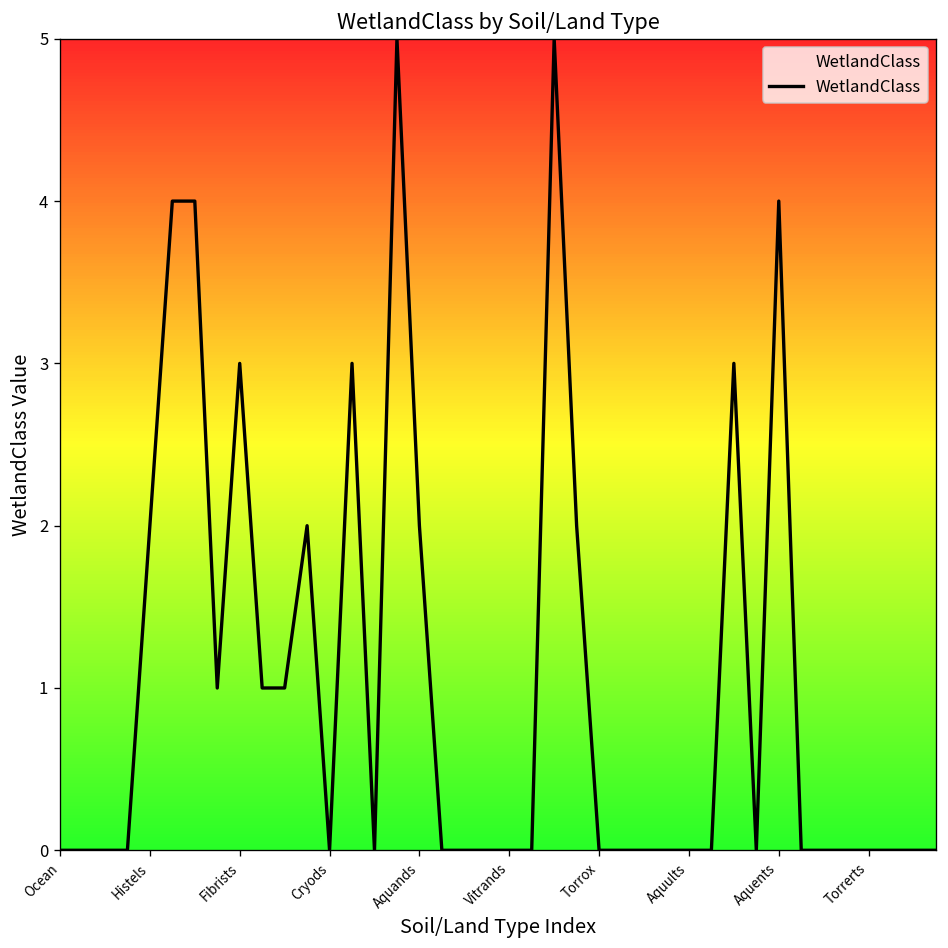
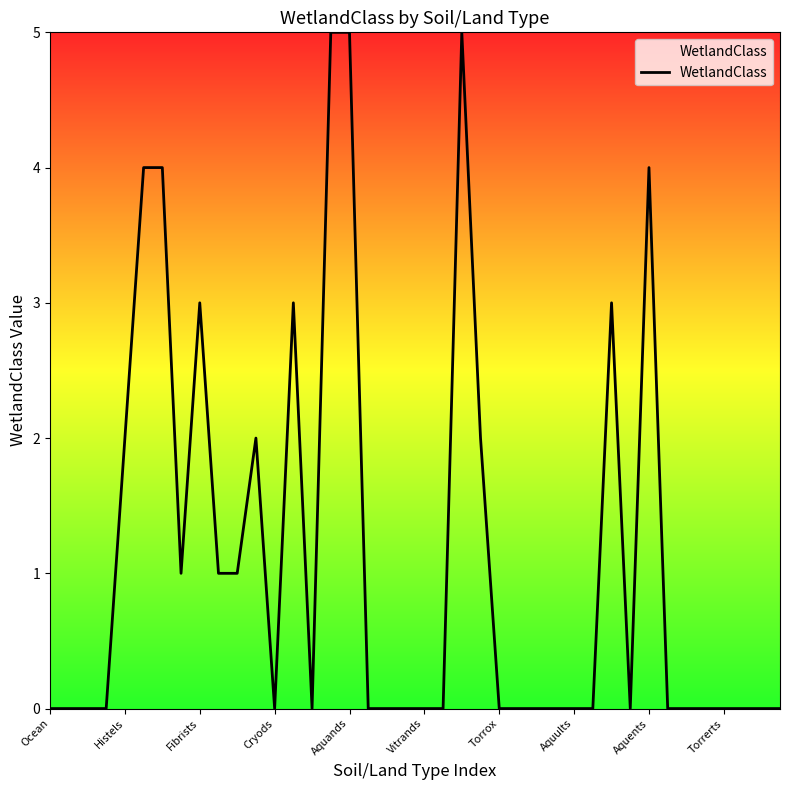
Aquands: 2 -> 5
